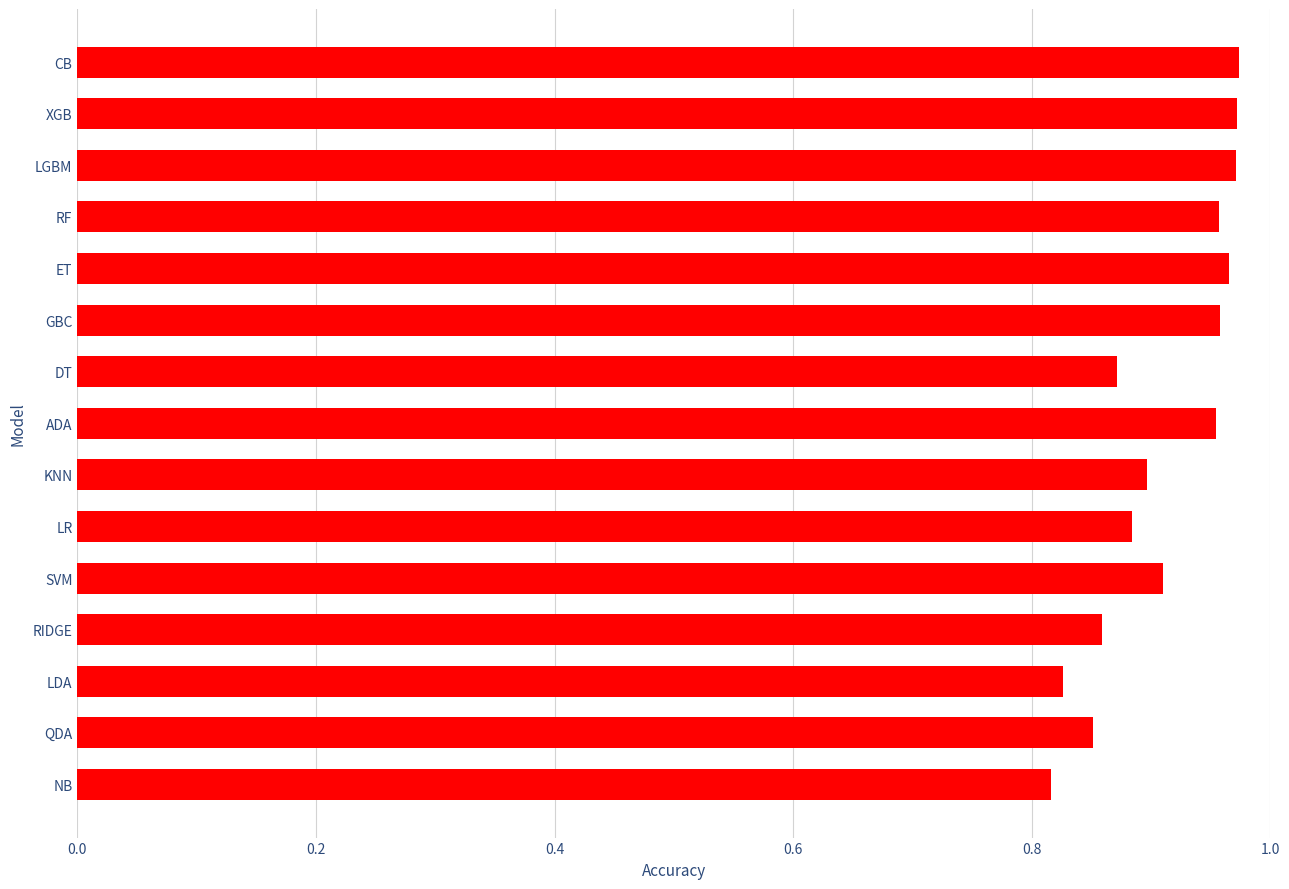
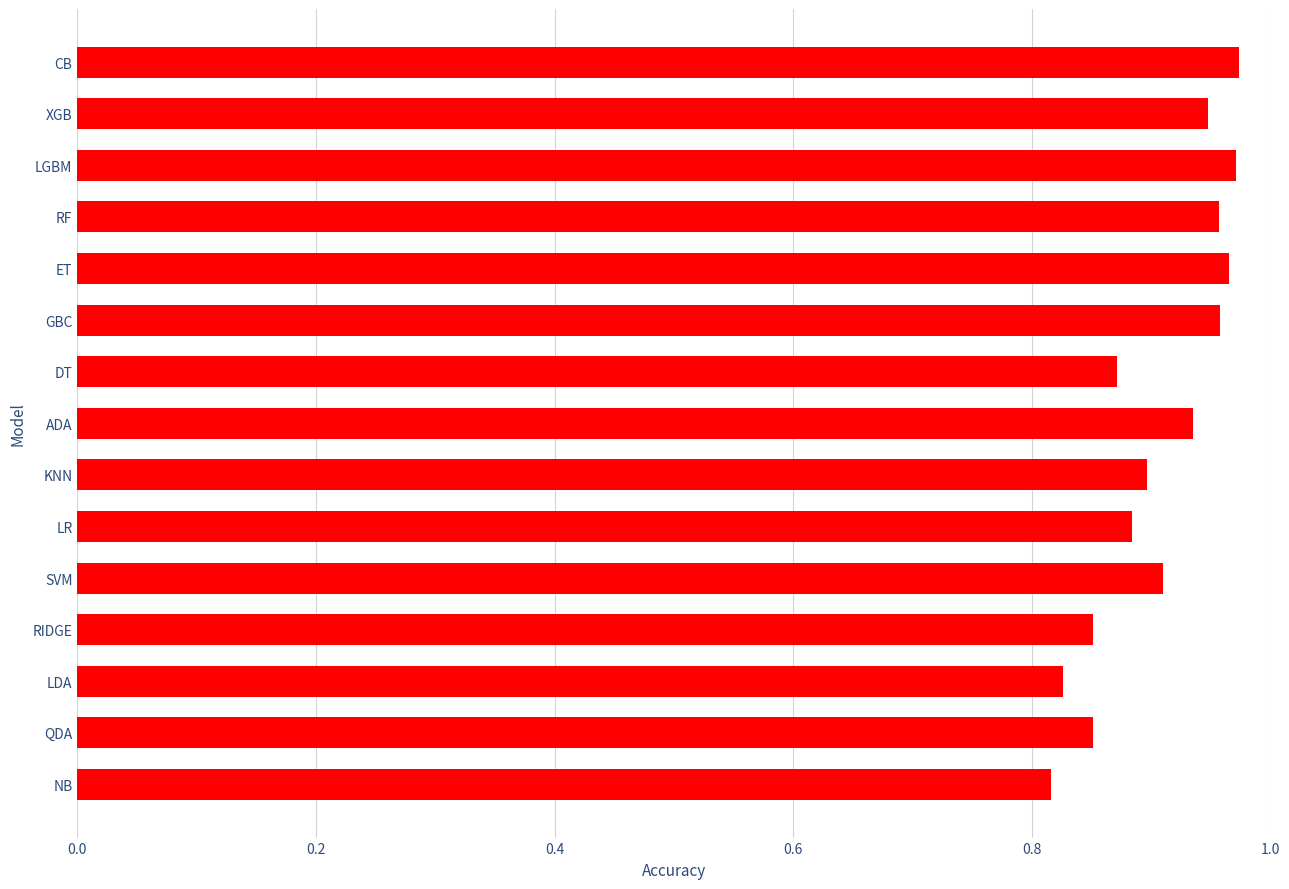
XGB: 0.972 -> 0.947
ADA: 0.954 -> 0.935
RIDGE: 0.859 -> 0.852
